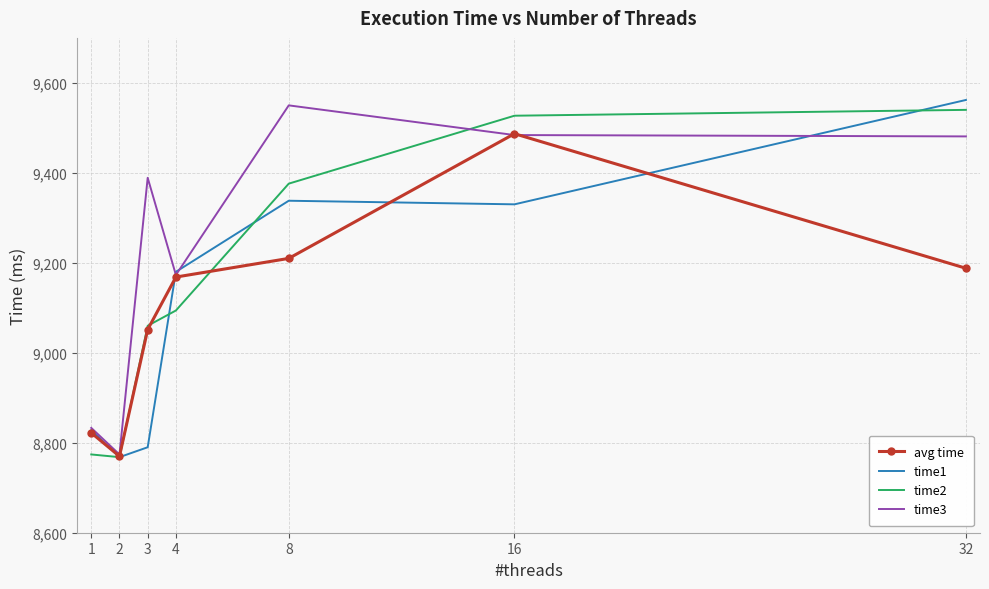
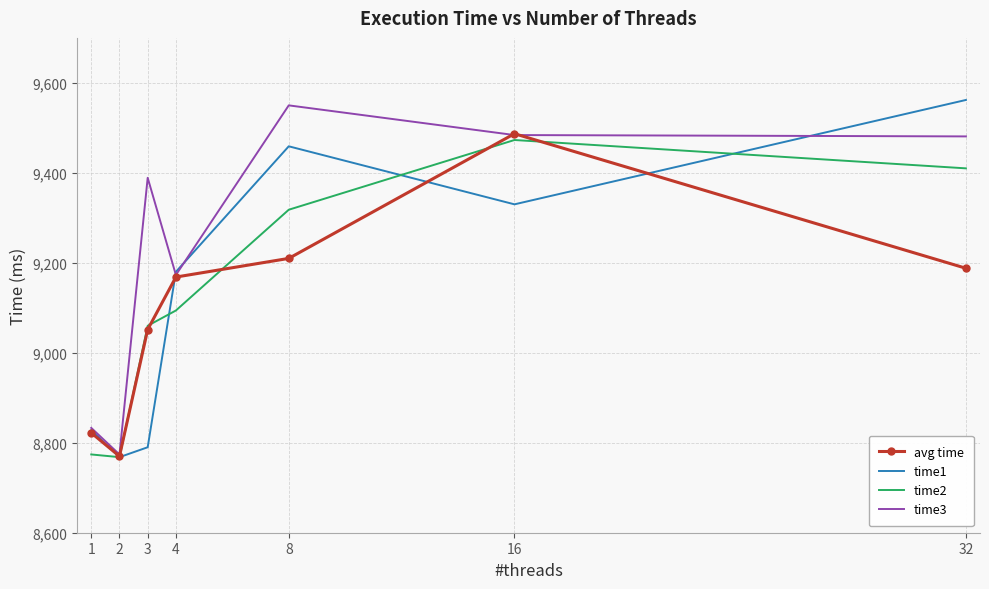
time1, 8: 9,340 -> 9,460
time2, 8: 9,380 -> 9,320
time2, 16: 9,530 -> 9,470
time2, 32: 9,540 -> 9,410
